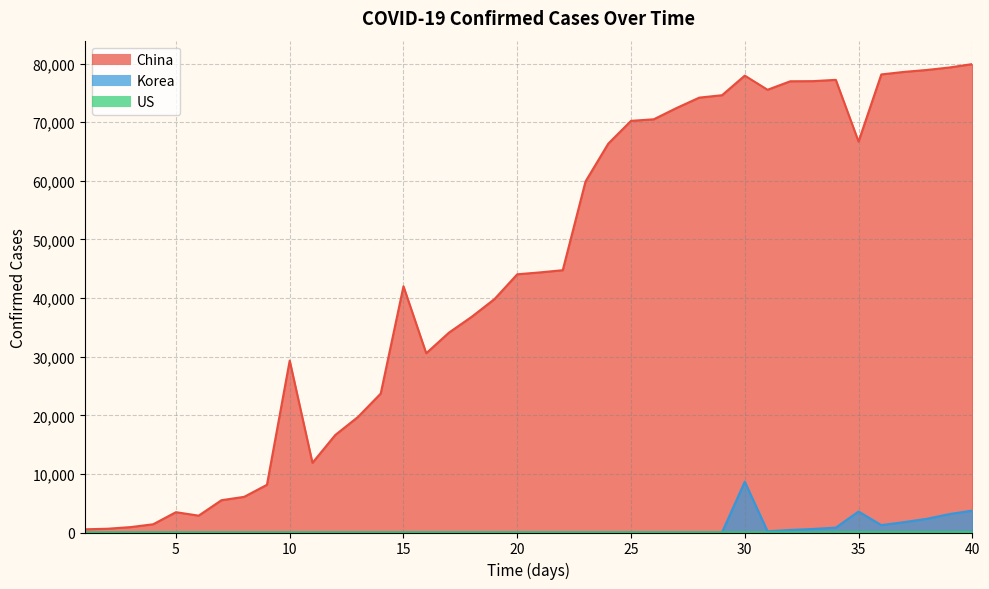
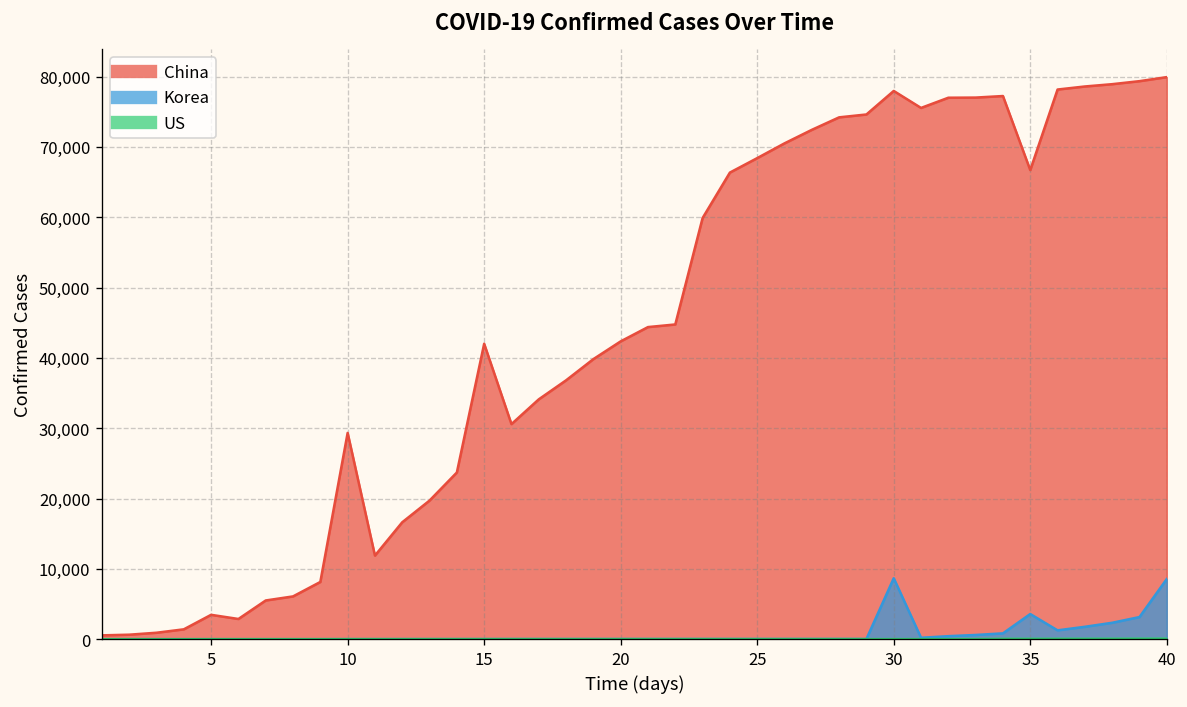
China, 20: 44,000 -> 42,000
China, 25: 70,000 -> 68,000
Korea, 40: 4,000 -> 9,000
